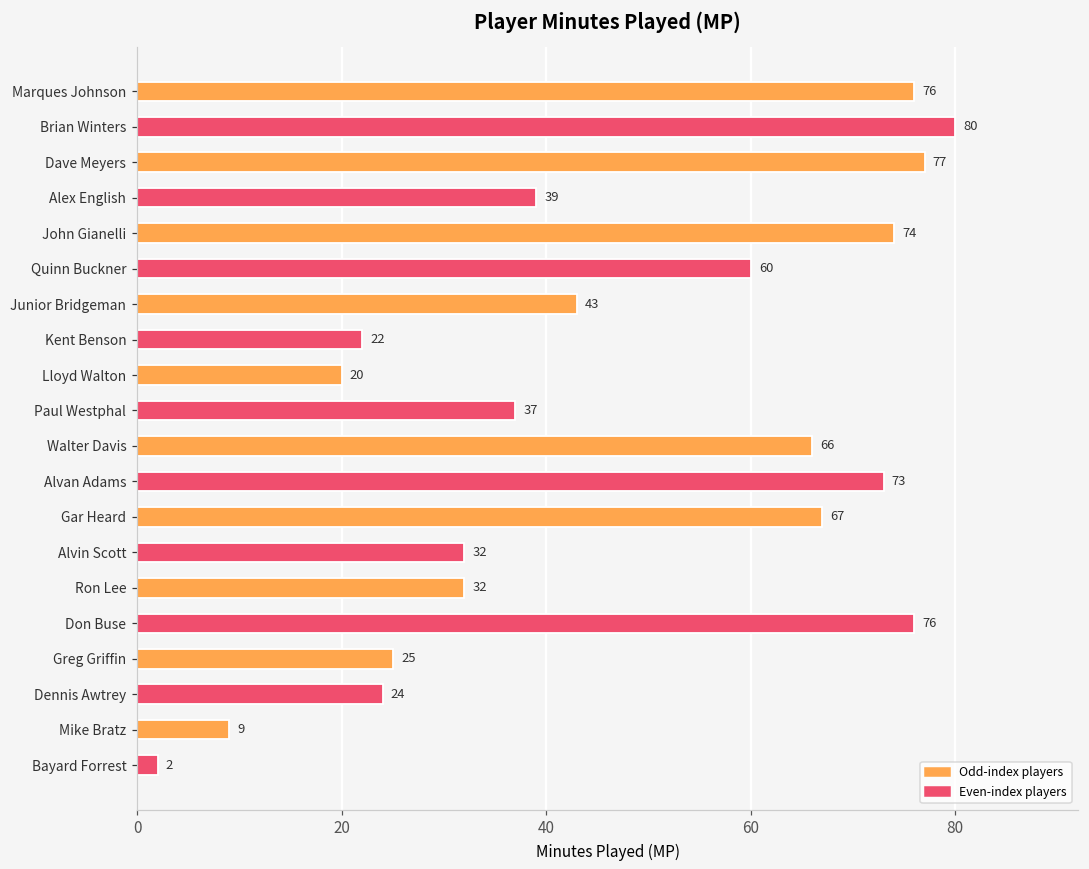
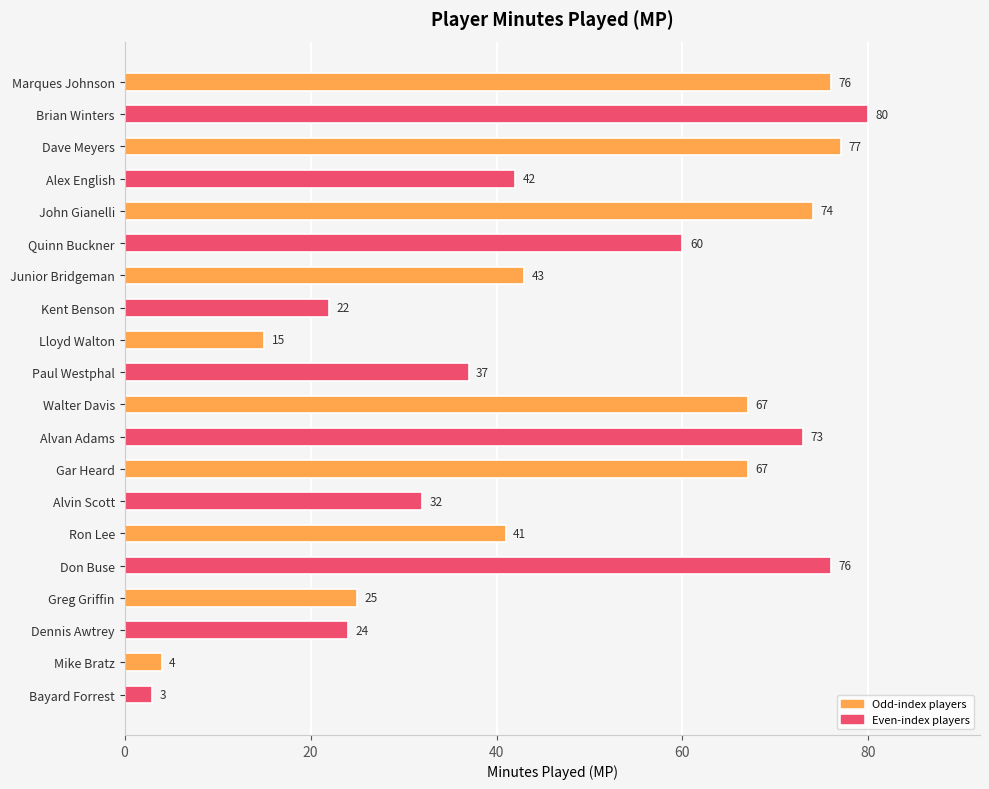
Alex English: 39 -> 42
Lloyd Walton: 20 -> 15
Walter Davis: 66 -> 67
Ron Lee: 32 -> 41
Mike Bratz: 9 -> 4
Bayard Forrest: 2 -> 3
